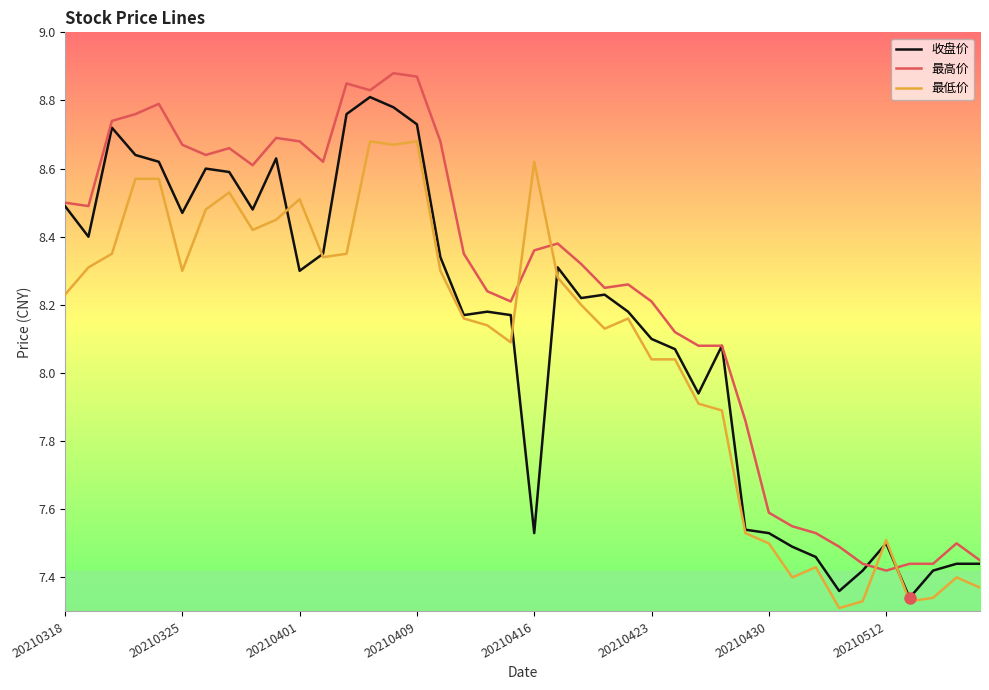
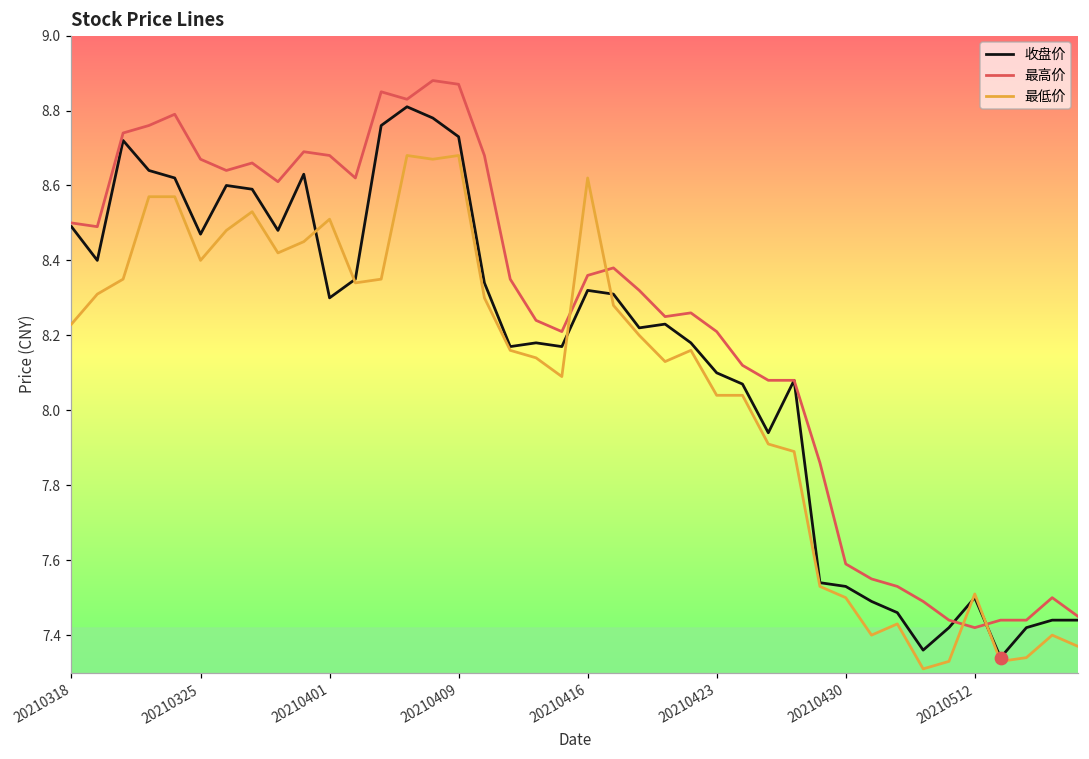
最低价, 20210325: 8.3 -> 8.4
收盘价, 20210416: 7.53 -> 8.32
